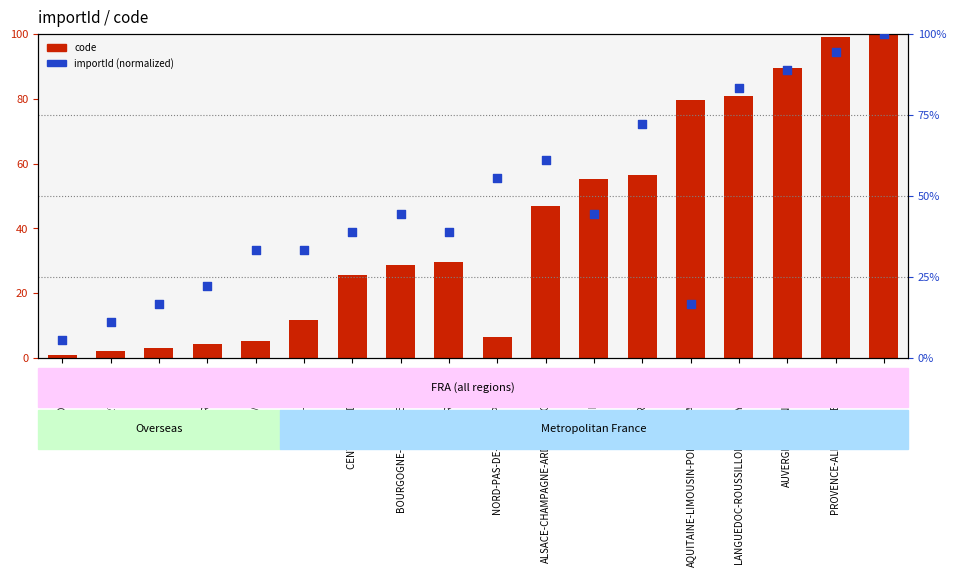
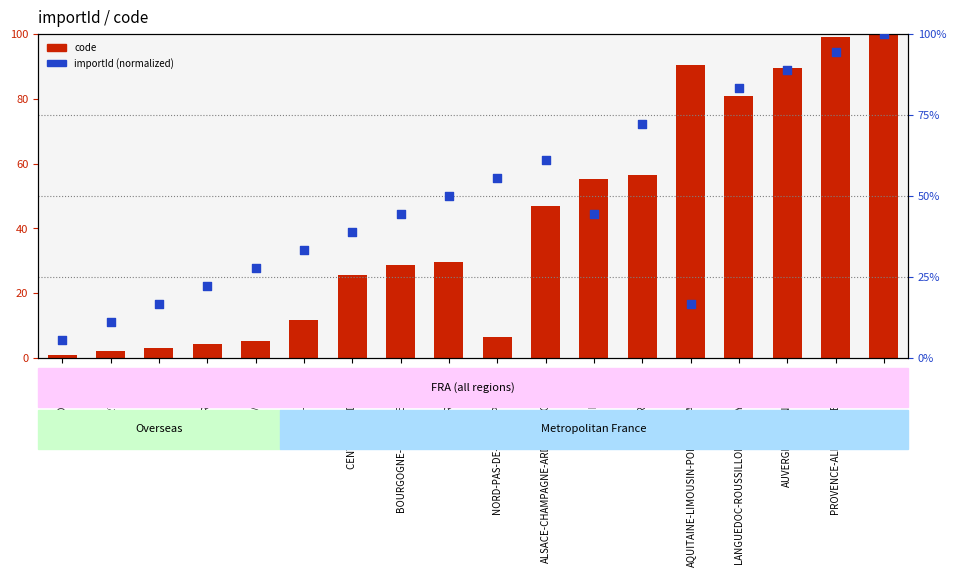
code, AQUITAINE-LIMOUSIN-POITOU-CHARENTES: 80 -> 90
importId (normalized), MAYOTTE: 33% -> 28%
importId (normalized), NORMANDIE: 39% -> 50%
